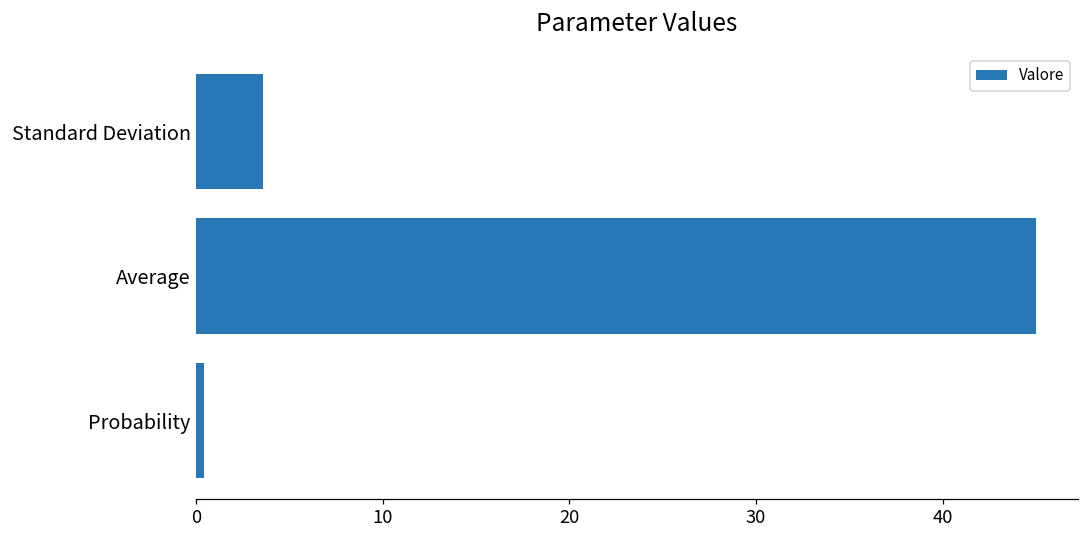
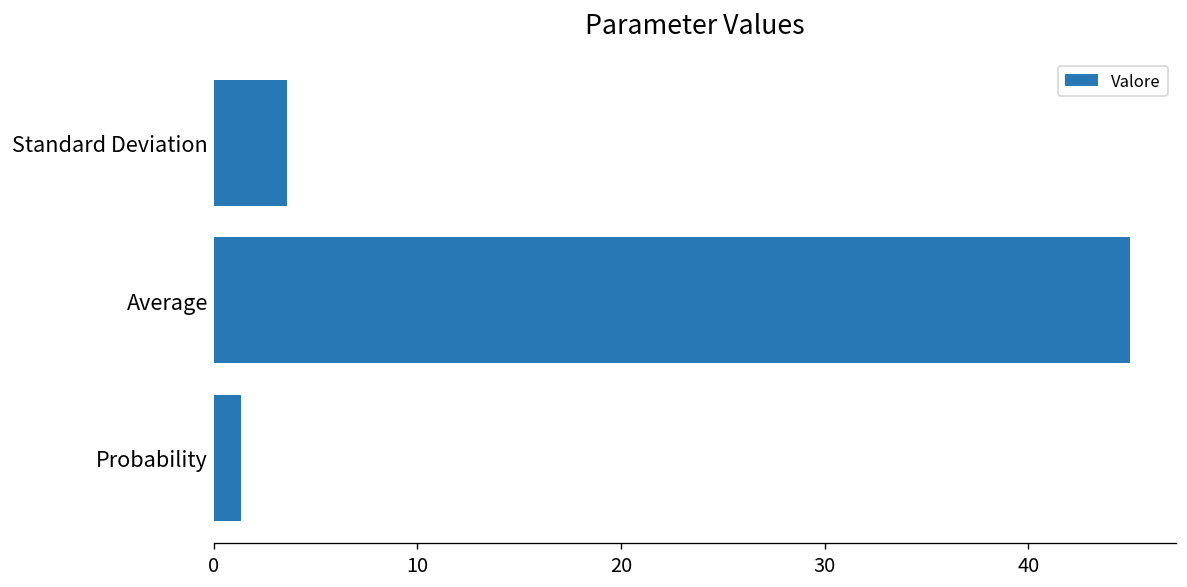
Probability: 0.4 -> 1.3
